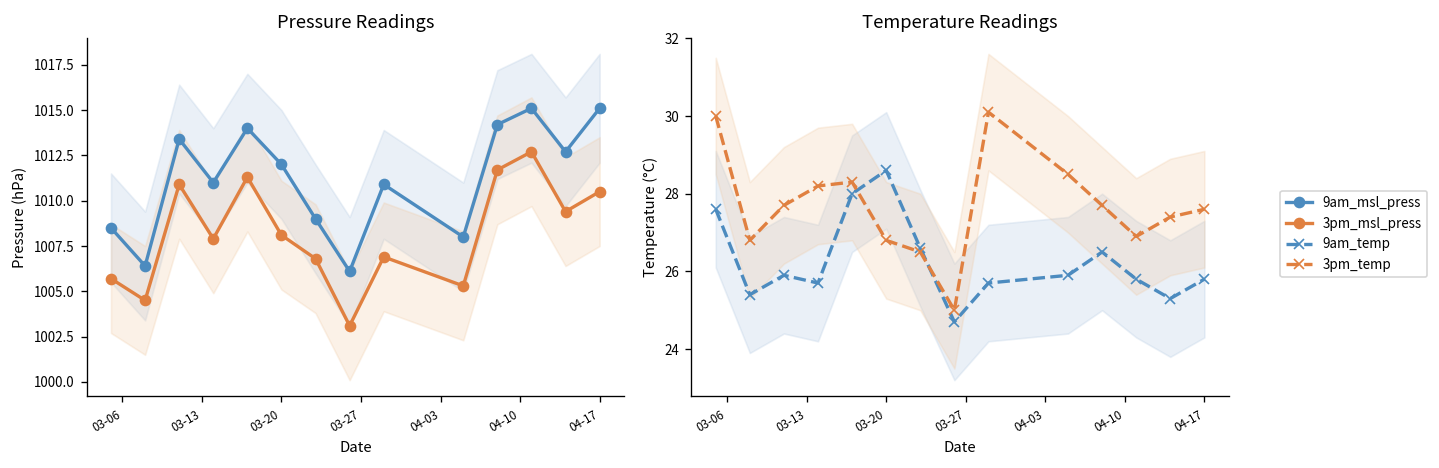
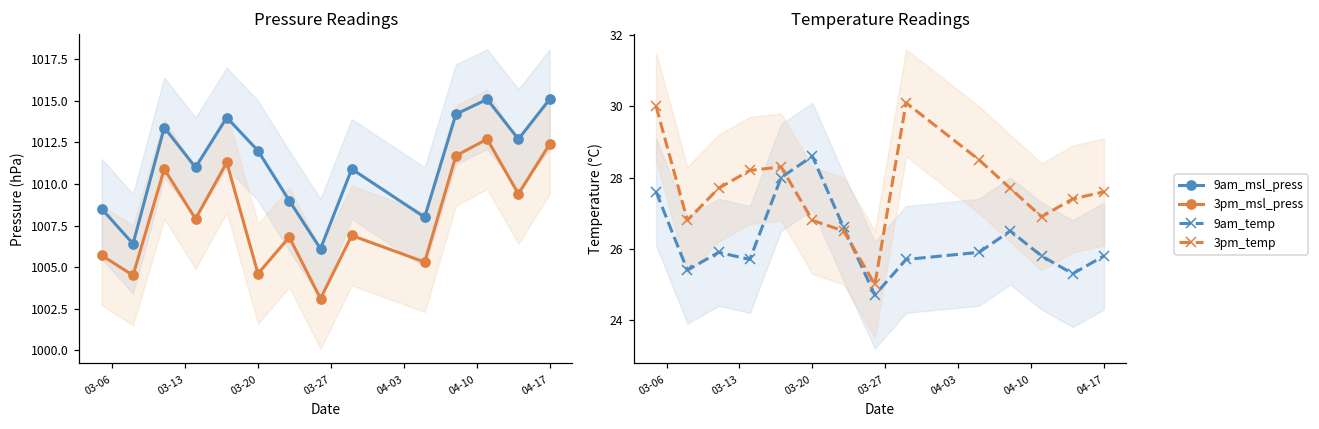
Pressure Readings, 3pm_msl_press, 03-20: 1008.1 -> 1004.6
Pressure Readings, 3pm_msl_press, 04-17: 1010.5 -> 1012.4
